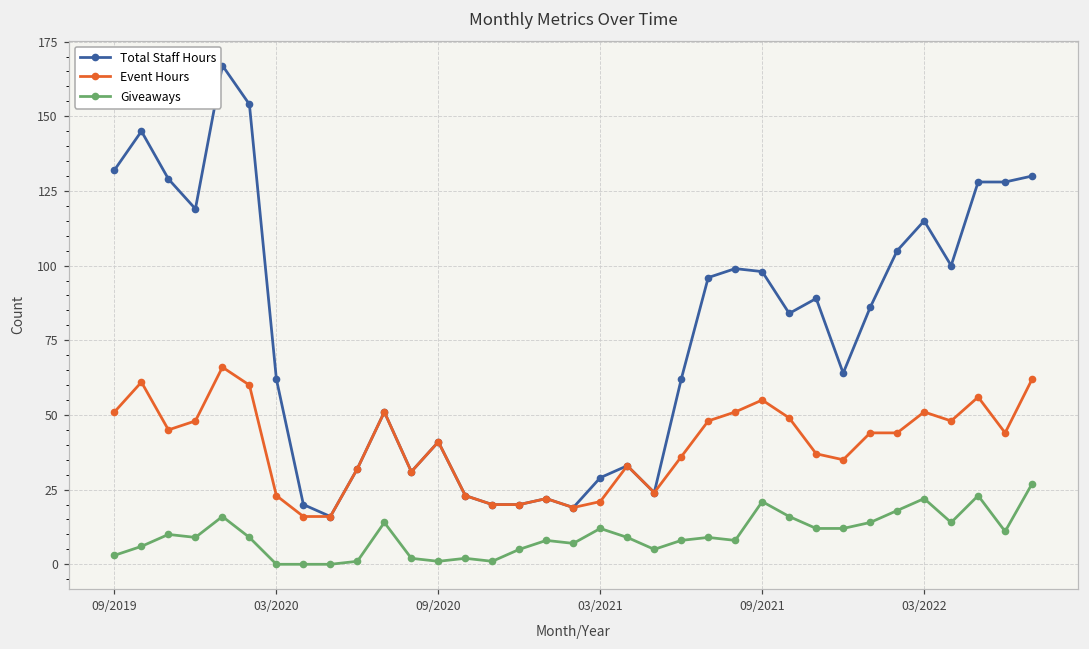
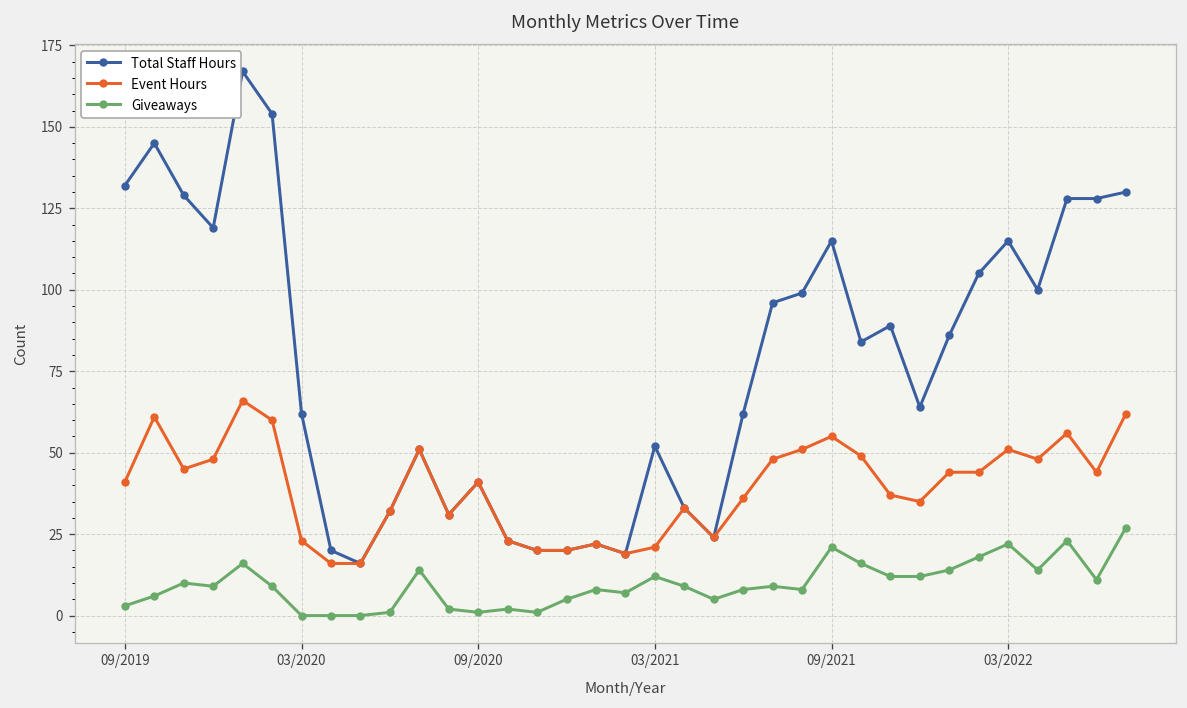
Event Hours, 09/2019: 51 -> 41
Total Staff Hours, 03/2021: 29 -> 52
Total Staff Hours, 09/2021: 98 -> 115
